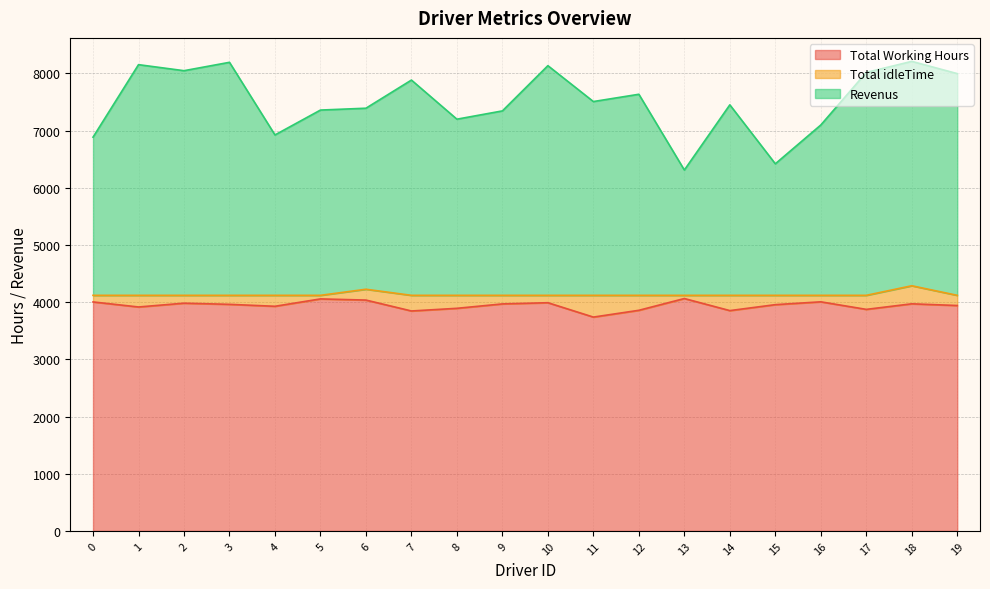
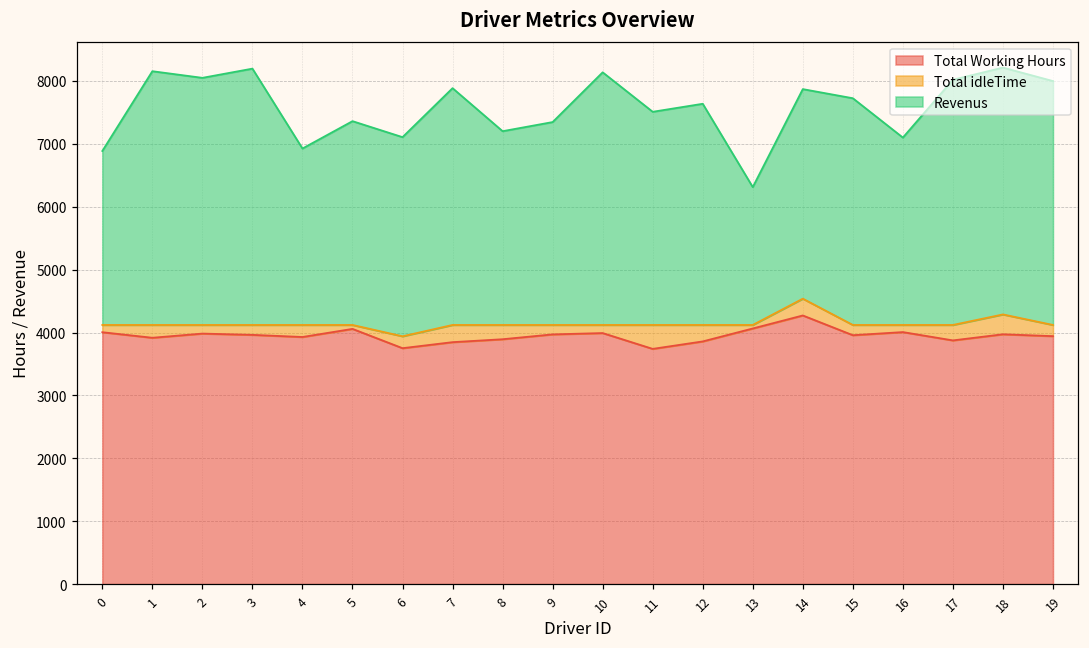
Total Working Hours, 6: 4000 -> 3800
Total Working Hours, 14: 3900 -> 4300
Revenus, 15: 6400 -> 7700
